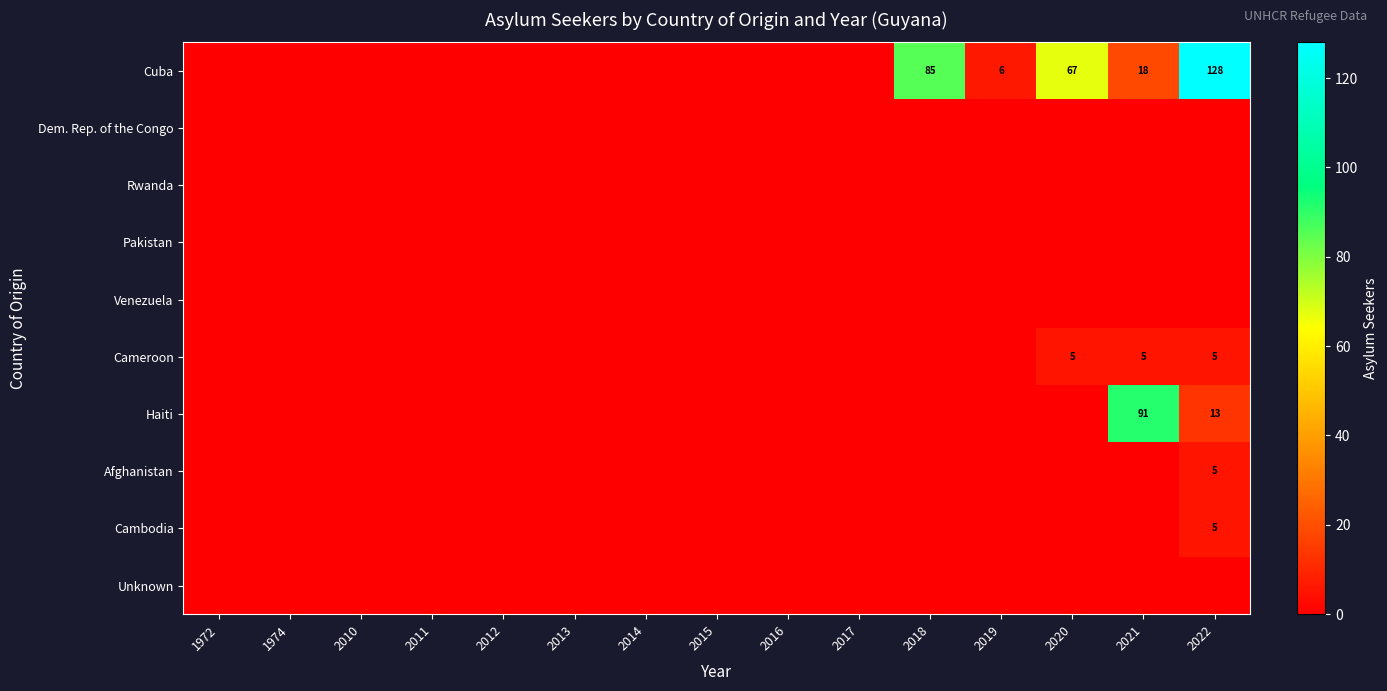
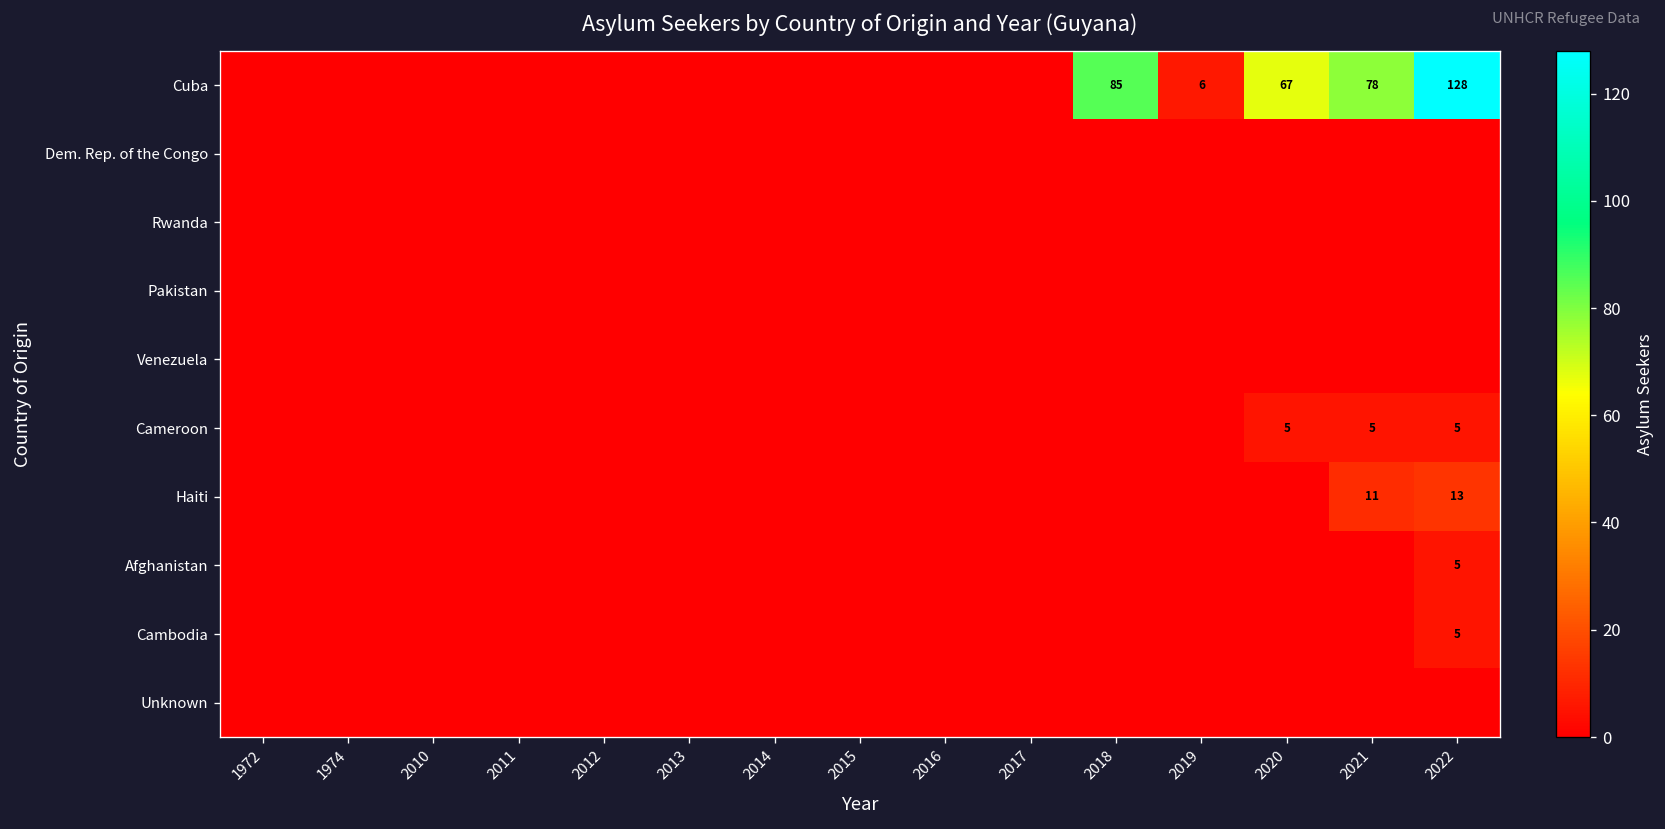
Cuba, 2021: 18 -> 78
Haiti, 2021: 91 -> 11
